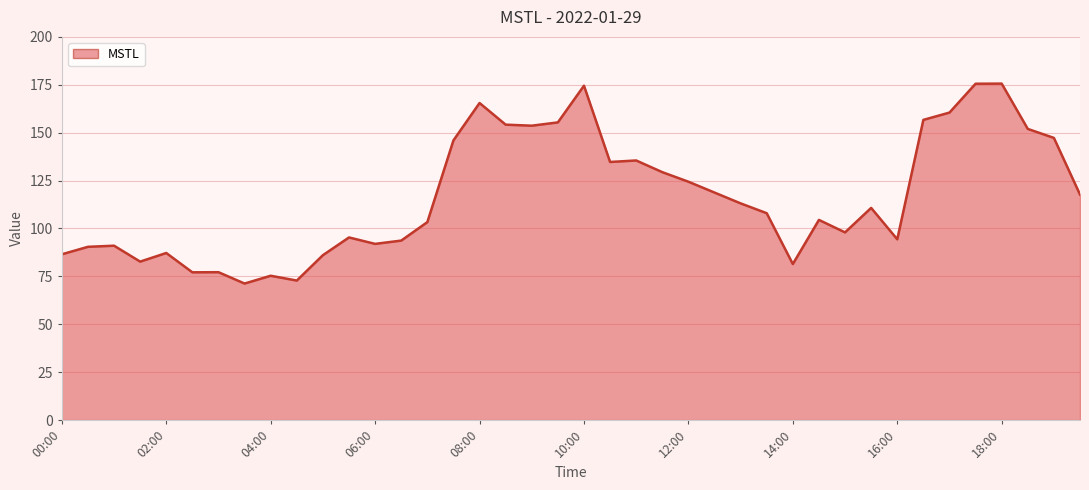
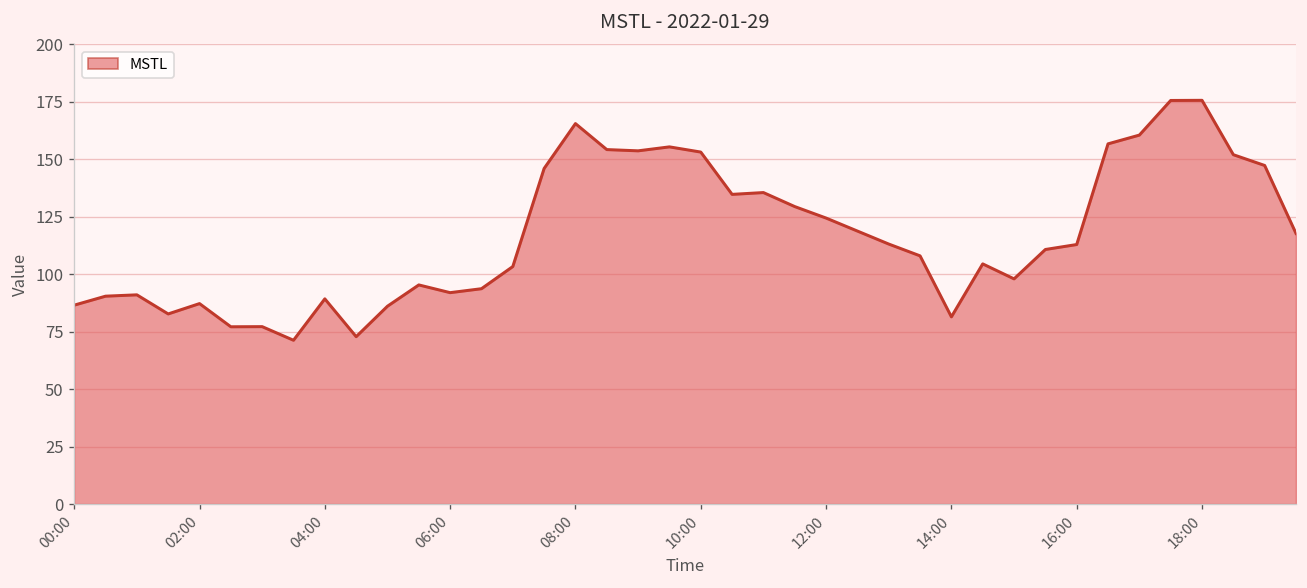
04:00: 75 -> 89
10:00: 175 -> 153
16:00: 94 -> 113
